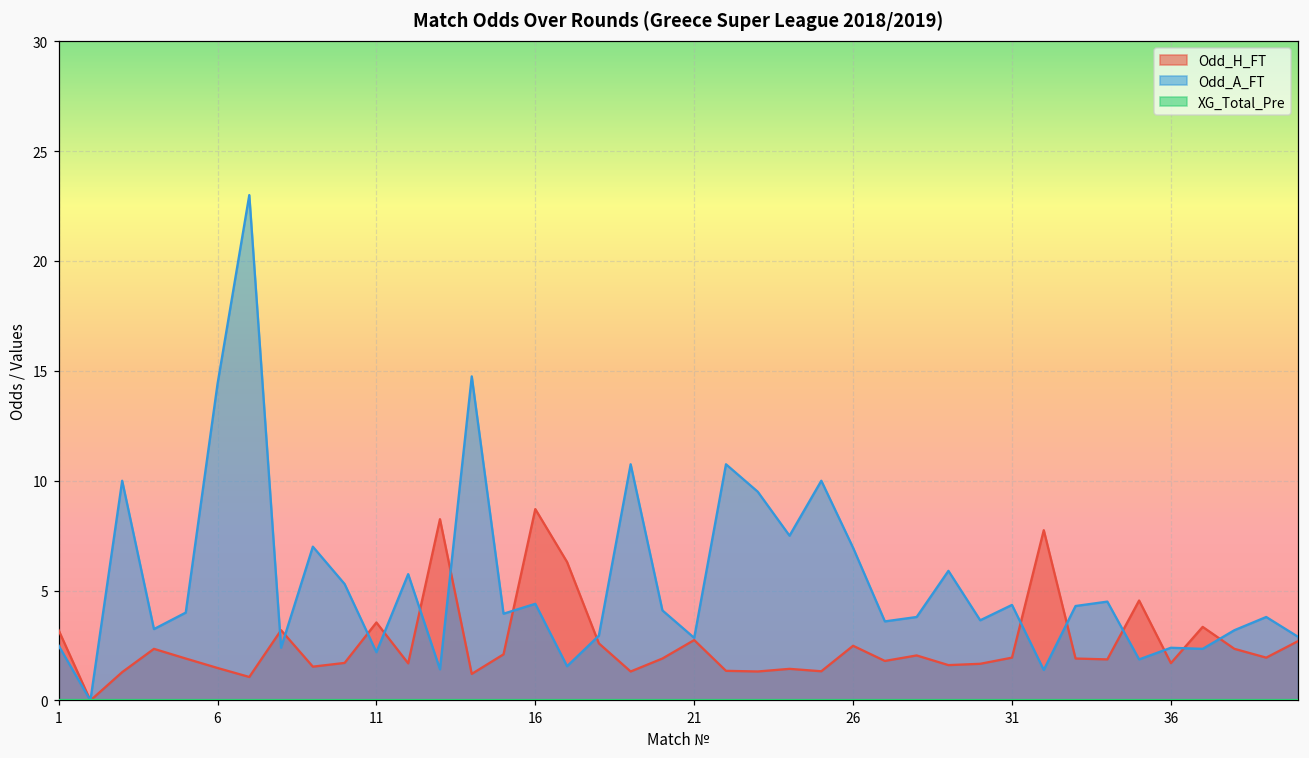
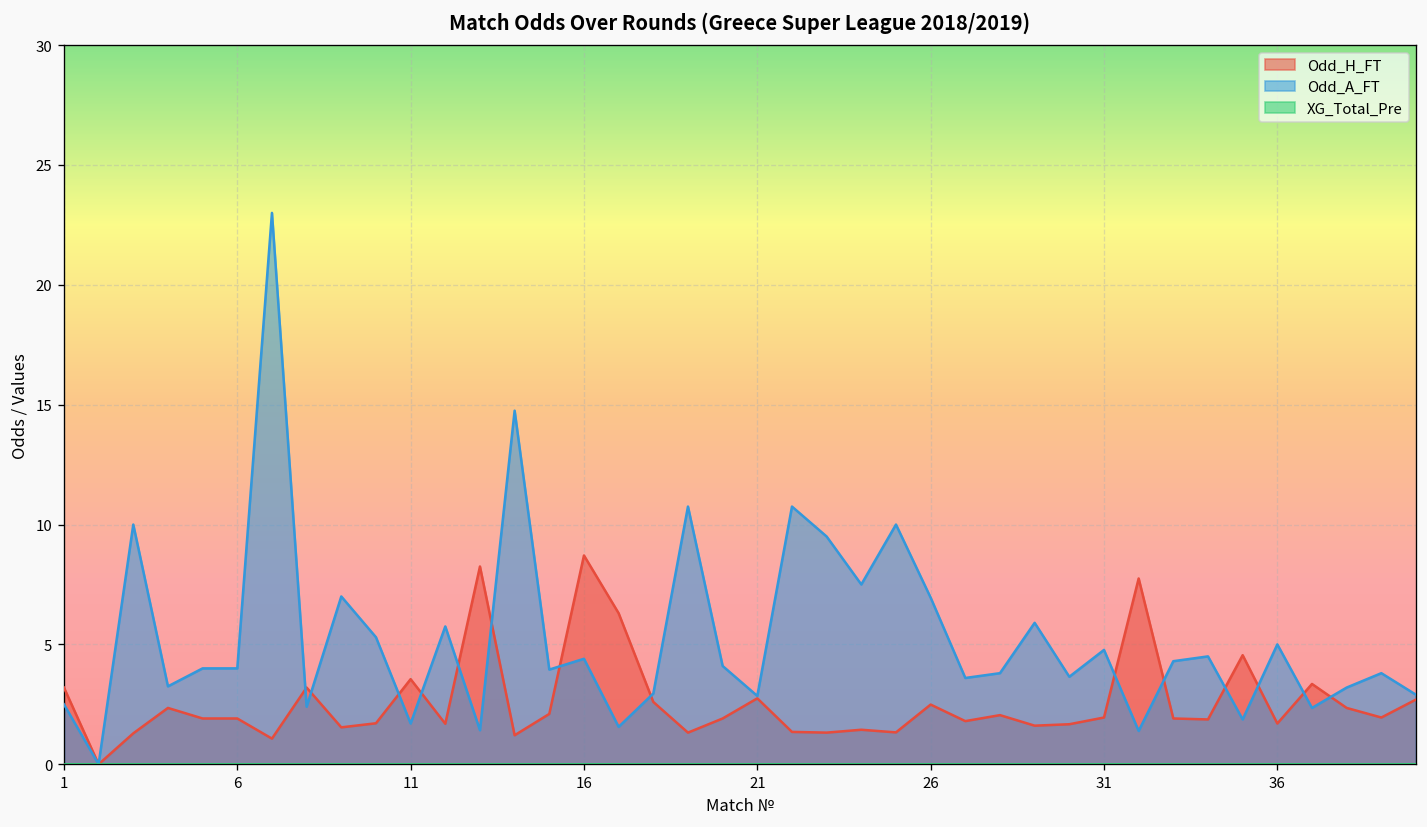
Odd_H_FT, 6: 1.5 -> 1.9
Odd_A_FT, 6: 14.4 -> 4.0
Odd_A_FT, 11: 2.2 -> 1.7
Odd_A_FT, 31: 4.4 -> 4.8
Odd_A_FT, 36: 2.4 -> 5.0
